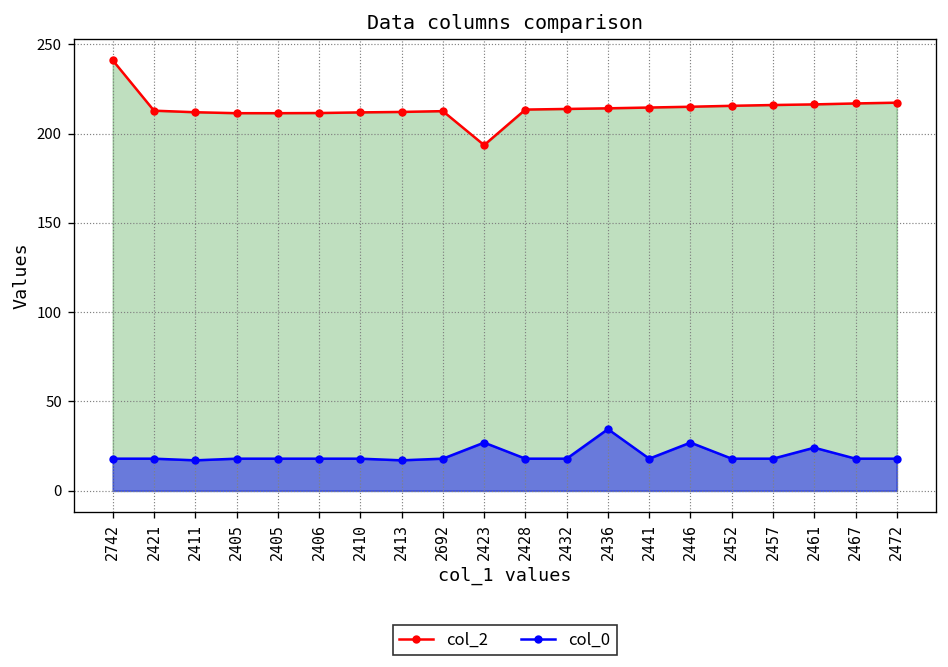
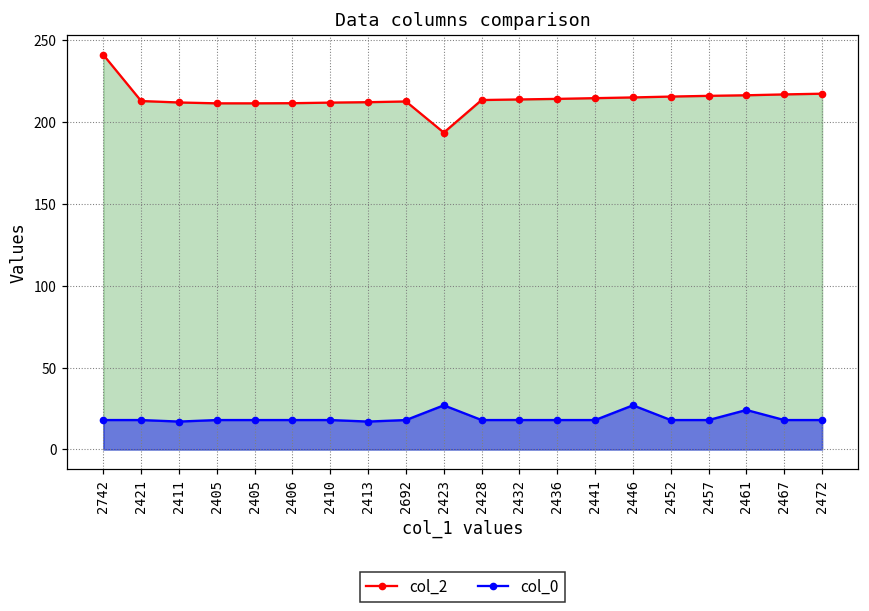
col_0, 2436: 35 -> 18
